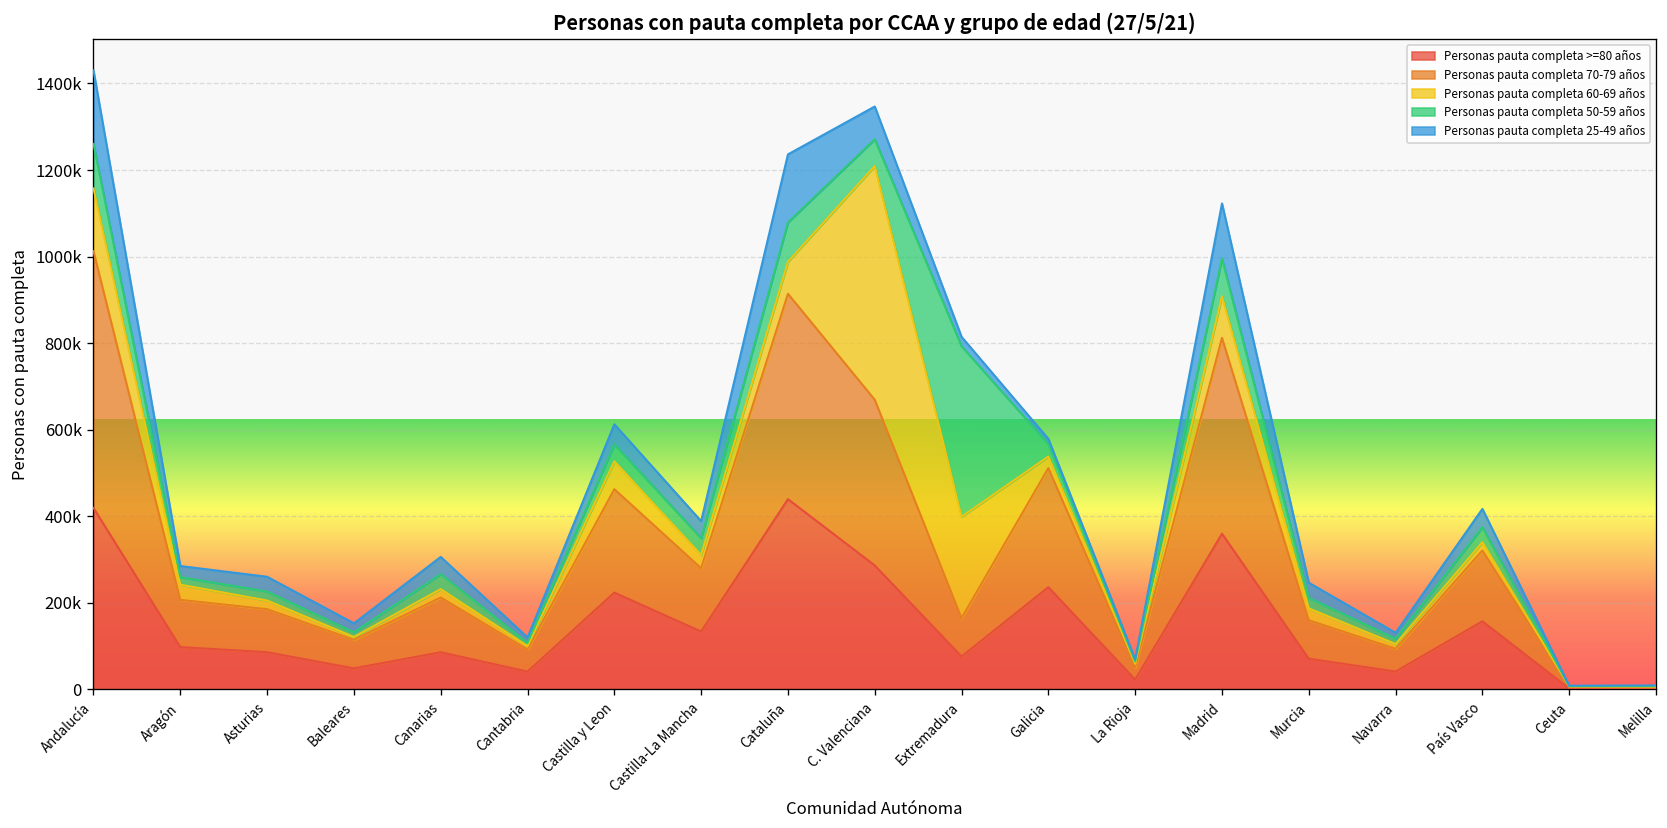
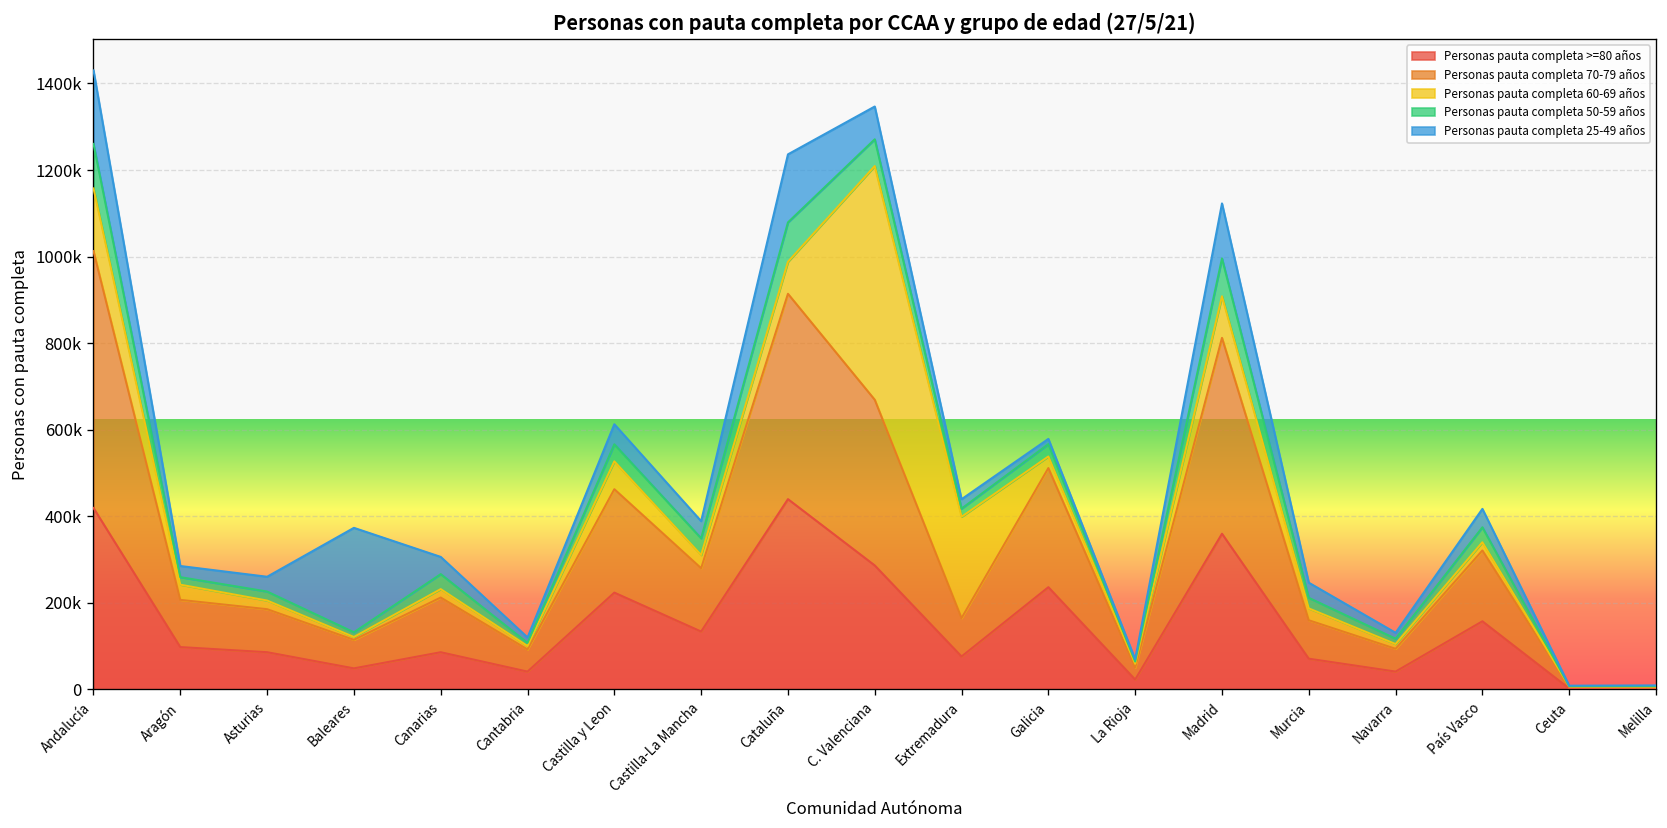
Personas pauta completa 25-49 años, Baleares: 20000 -> 240000
Personas pauta completa 50-59 años, Extremadura: 390000 -> 20000
